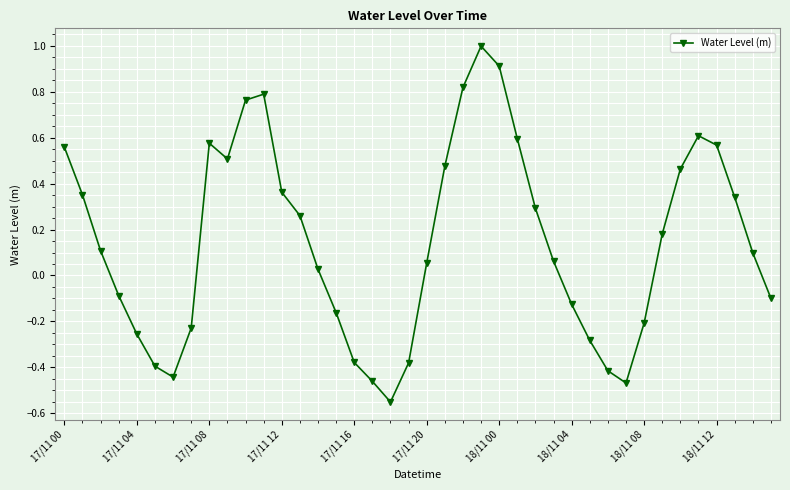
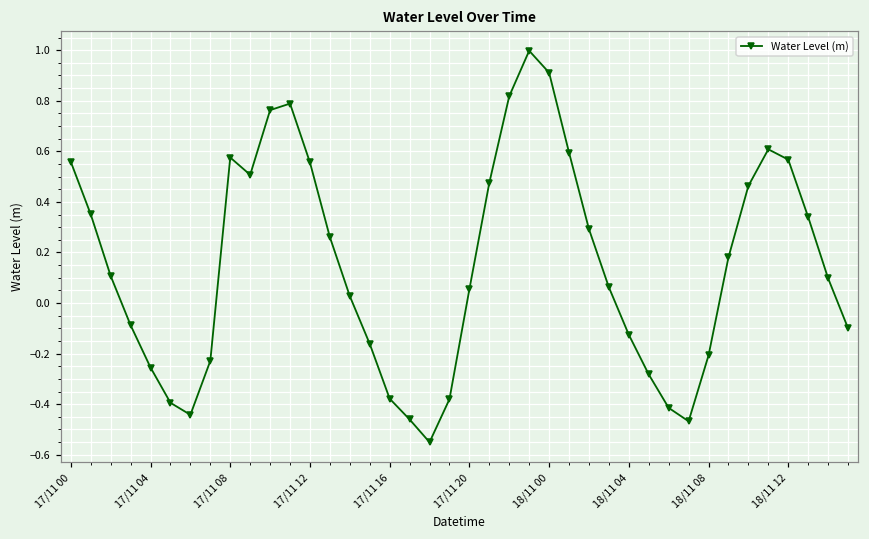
17/11 12: 0.36 -> 0.56
